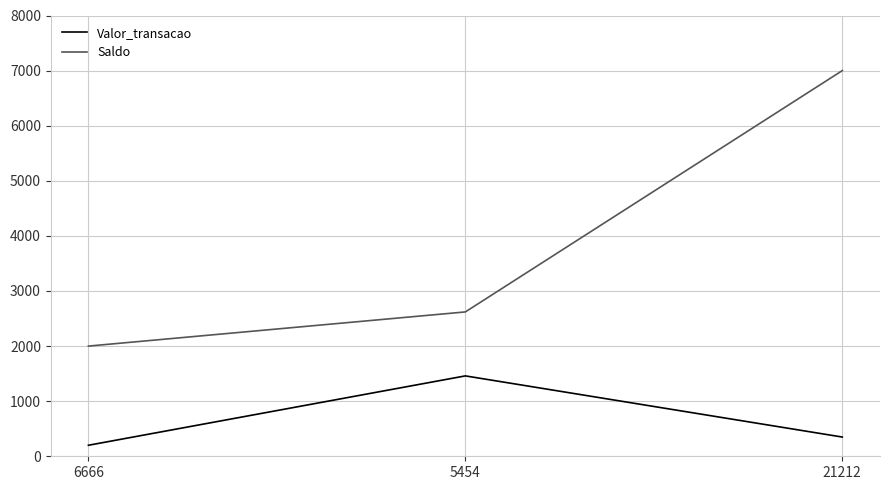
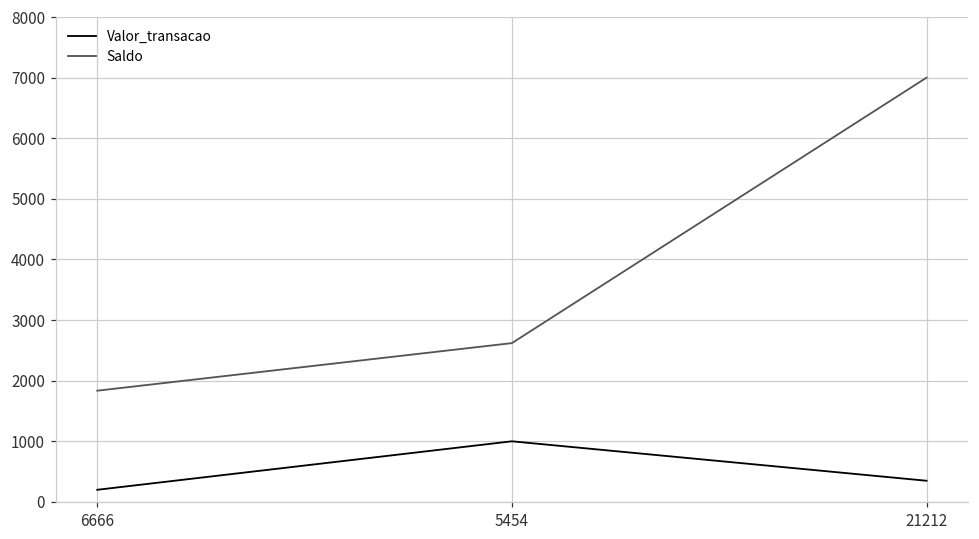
Saldo, 6666: 2000 -> 1800
Valor_transacao, 5454: 1500 -> 1000
